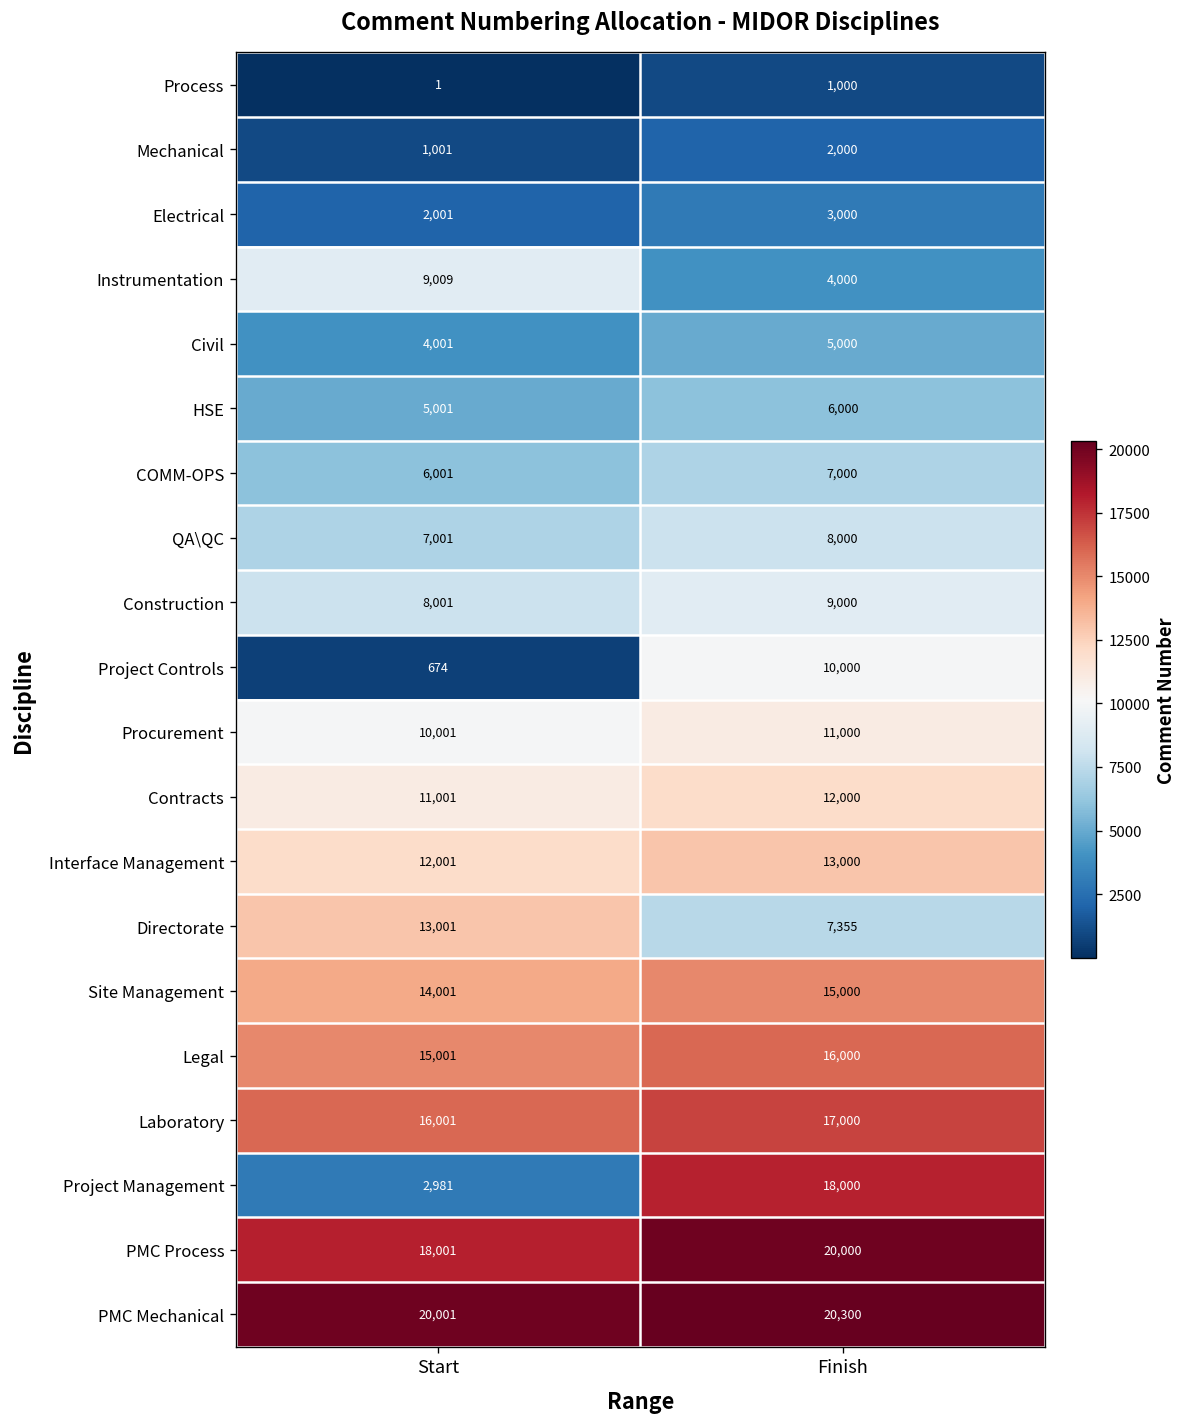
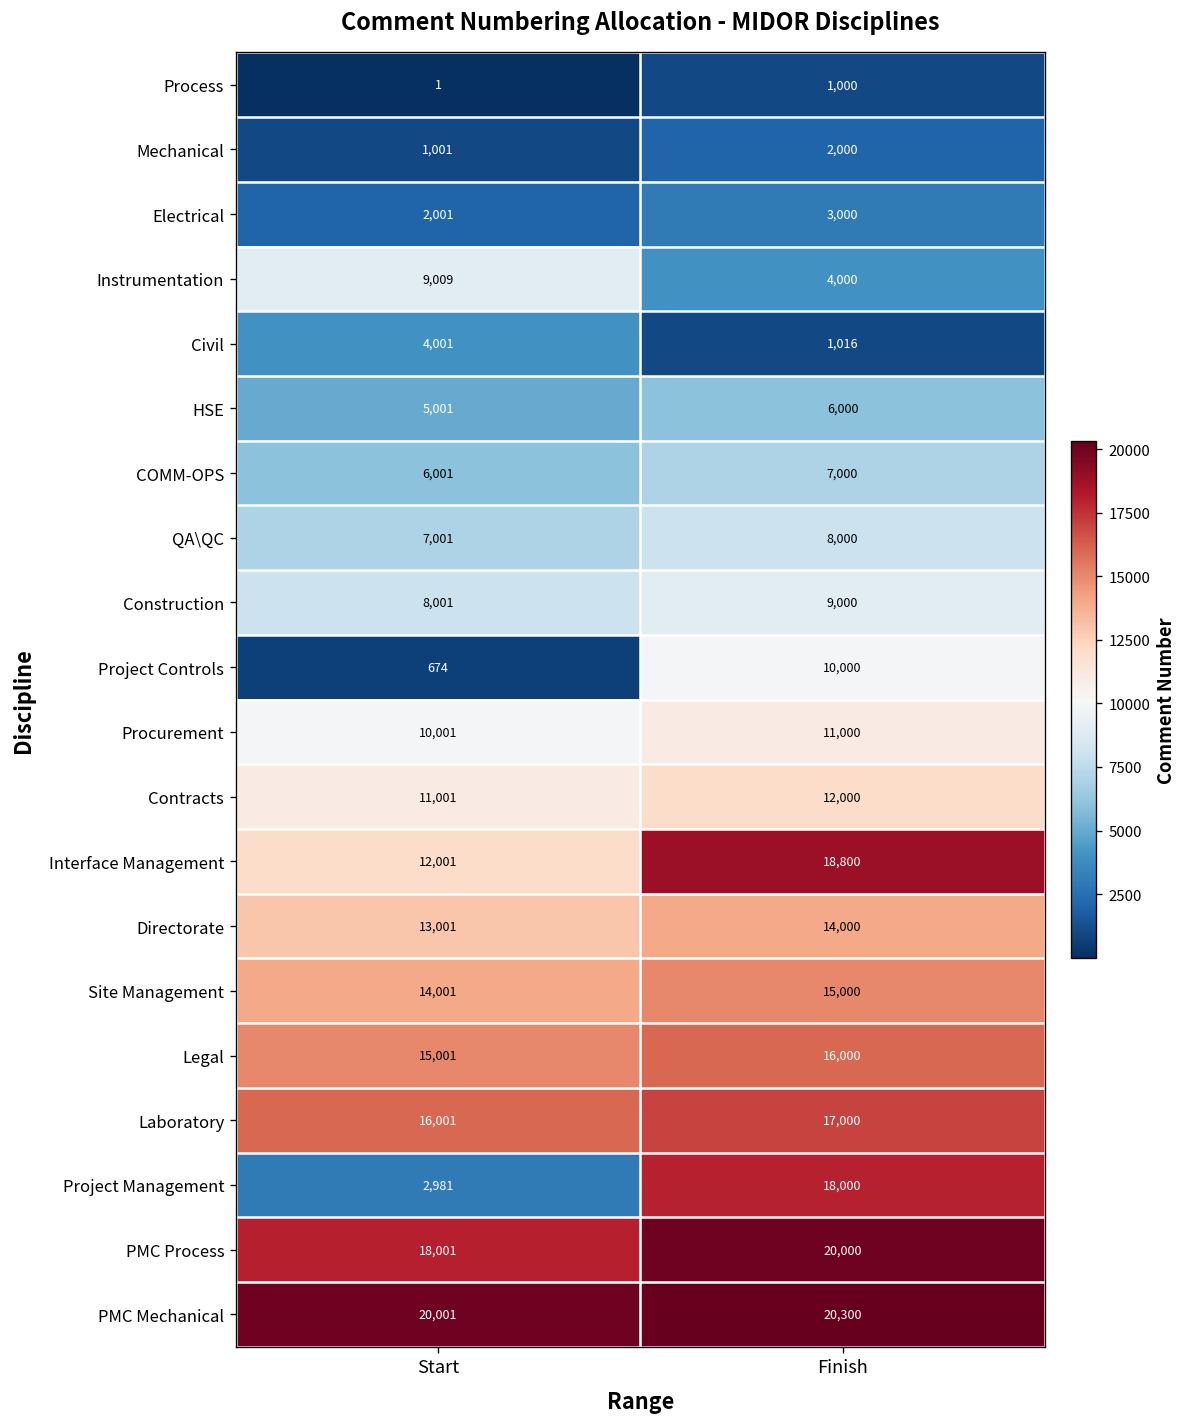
Civil, Finish: 5,000 -> 1,016
Interface Management, Finish: 13,000 -> 18,800
Directorate, Finish: 7,355 -> 14,000
